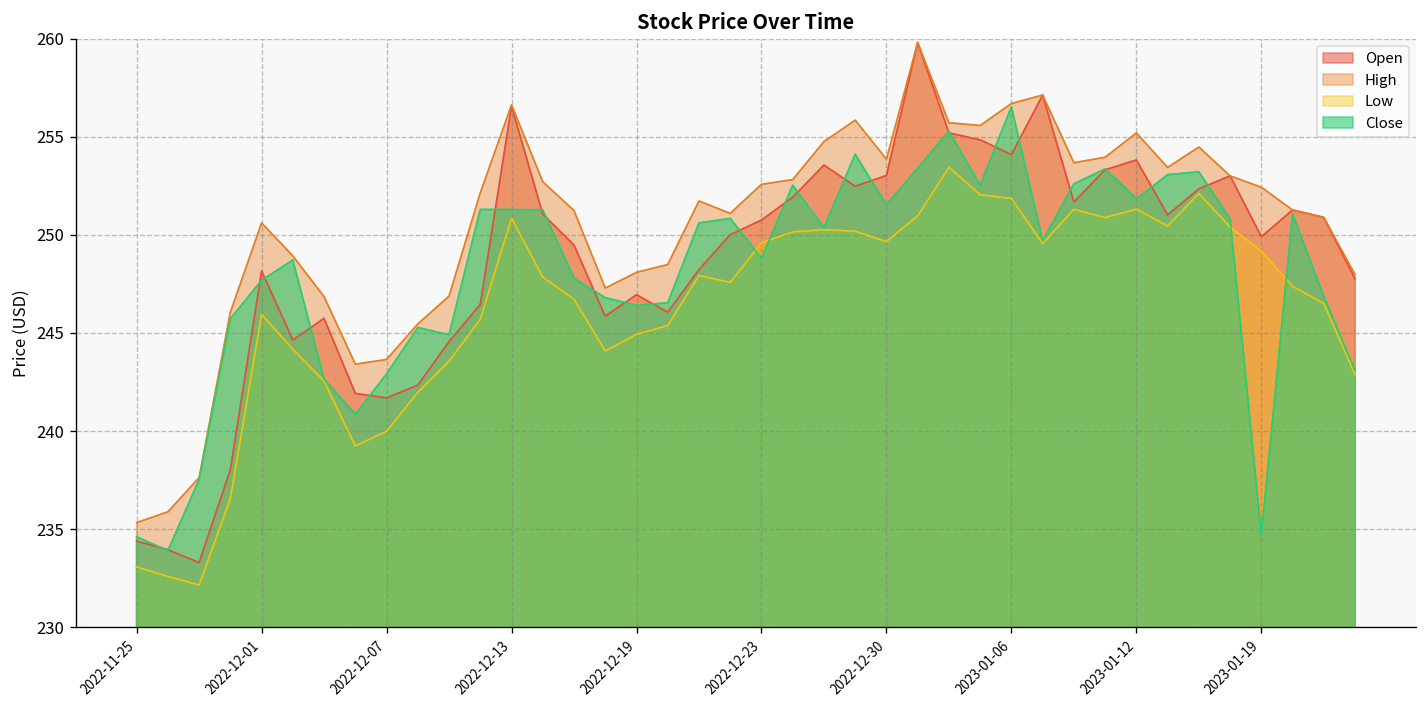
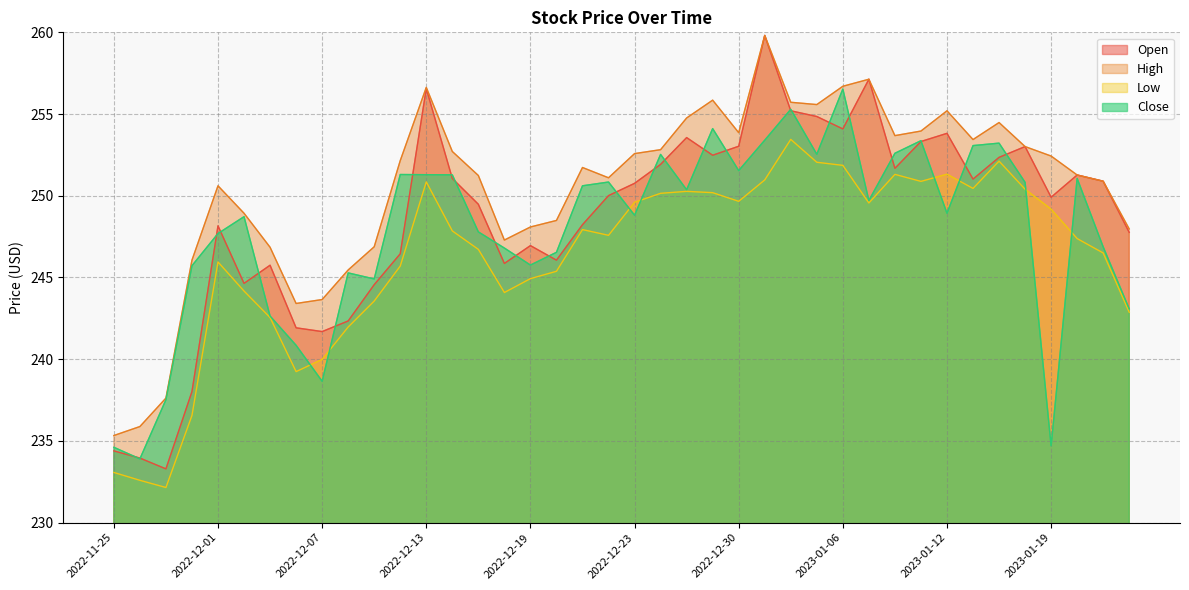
Close, 2022-12-07: 242.9 -> 238.7
Close, 2022-12-19: 246.4 -> 245.8
Close, 2023-01-12: 251.8 -> 248.9
